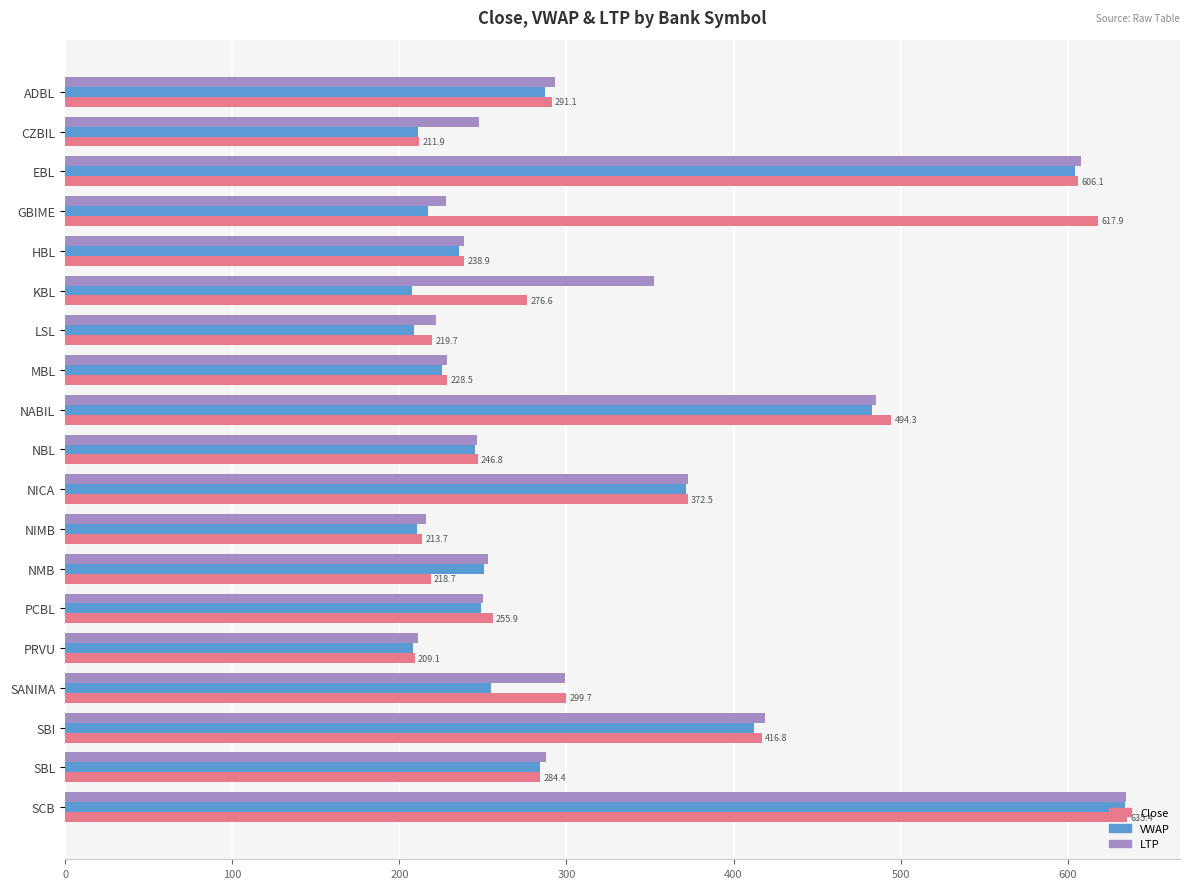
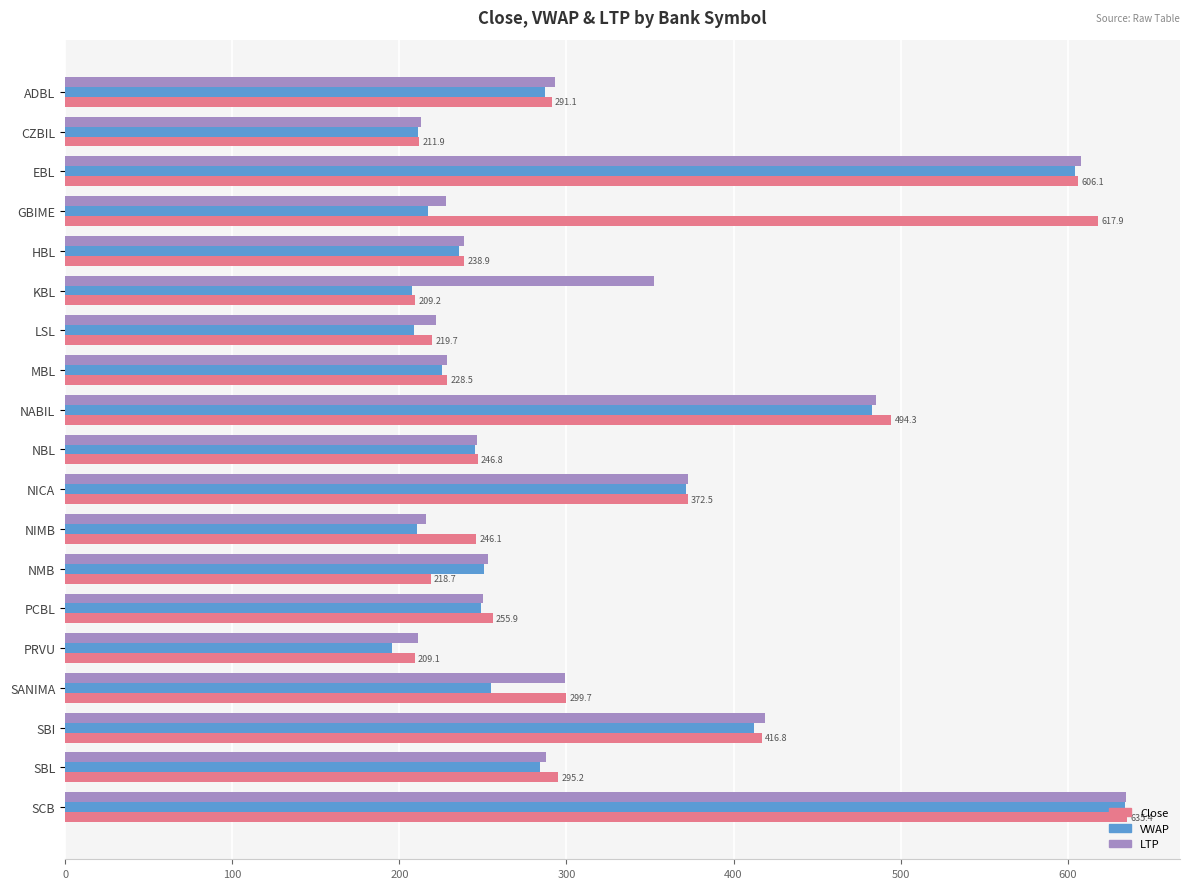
LTP, CZBIL: 248 -> 213
Close, KBL: 276.6 -> 209.2
Close, NIMB: 213.7 -> 246.1
VWAP, PRVU: 208 -> 195
Close, SBL: 284.4 -> 295.2
